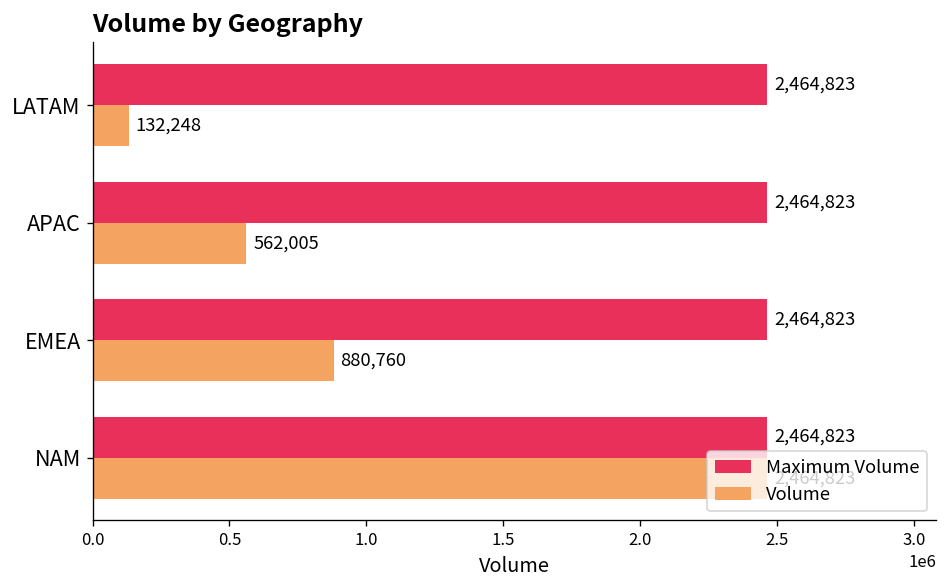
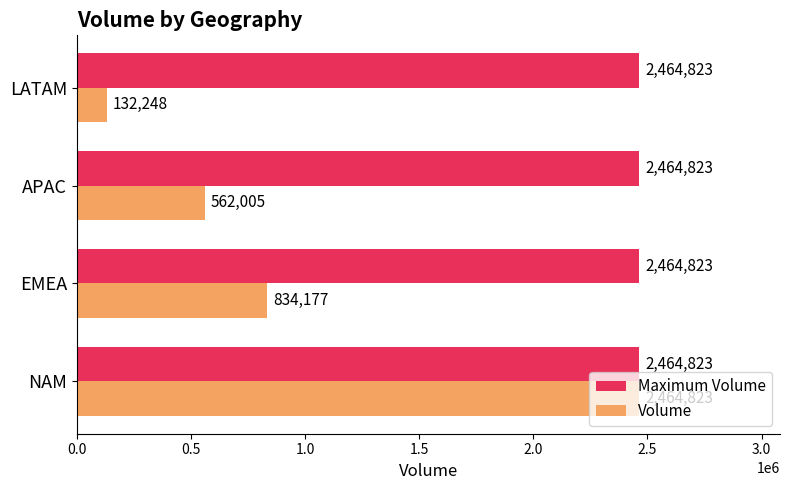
Volume, EMEA: 880,760 -> 834,177
